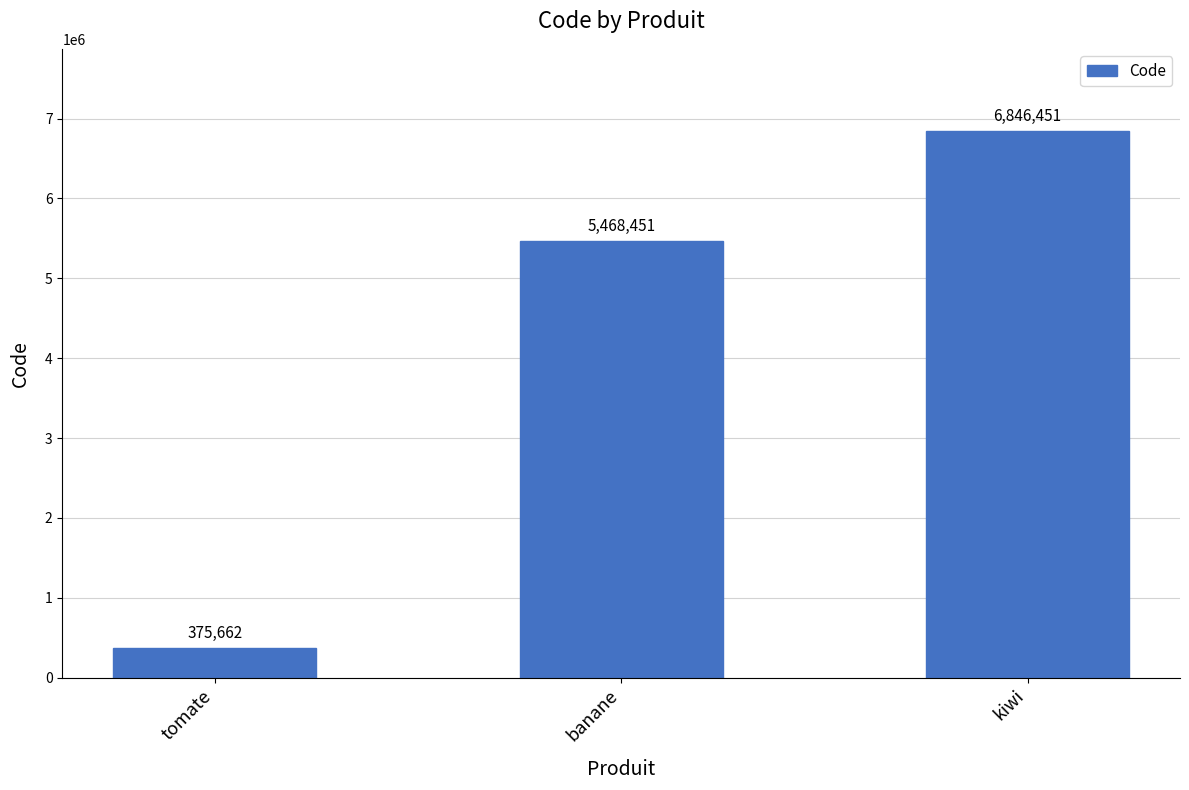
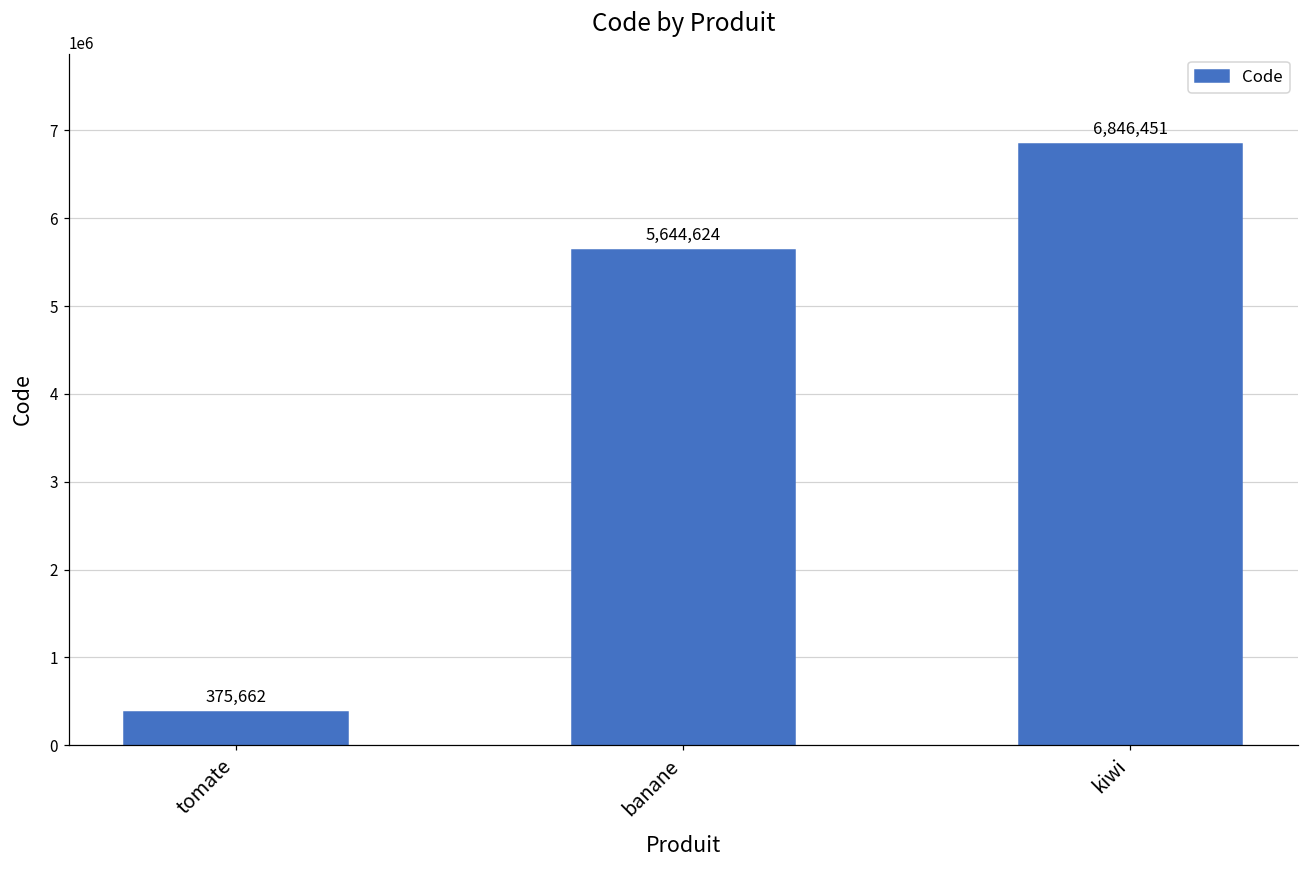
banane: 5,468,451 -> 5,644,624
